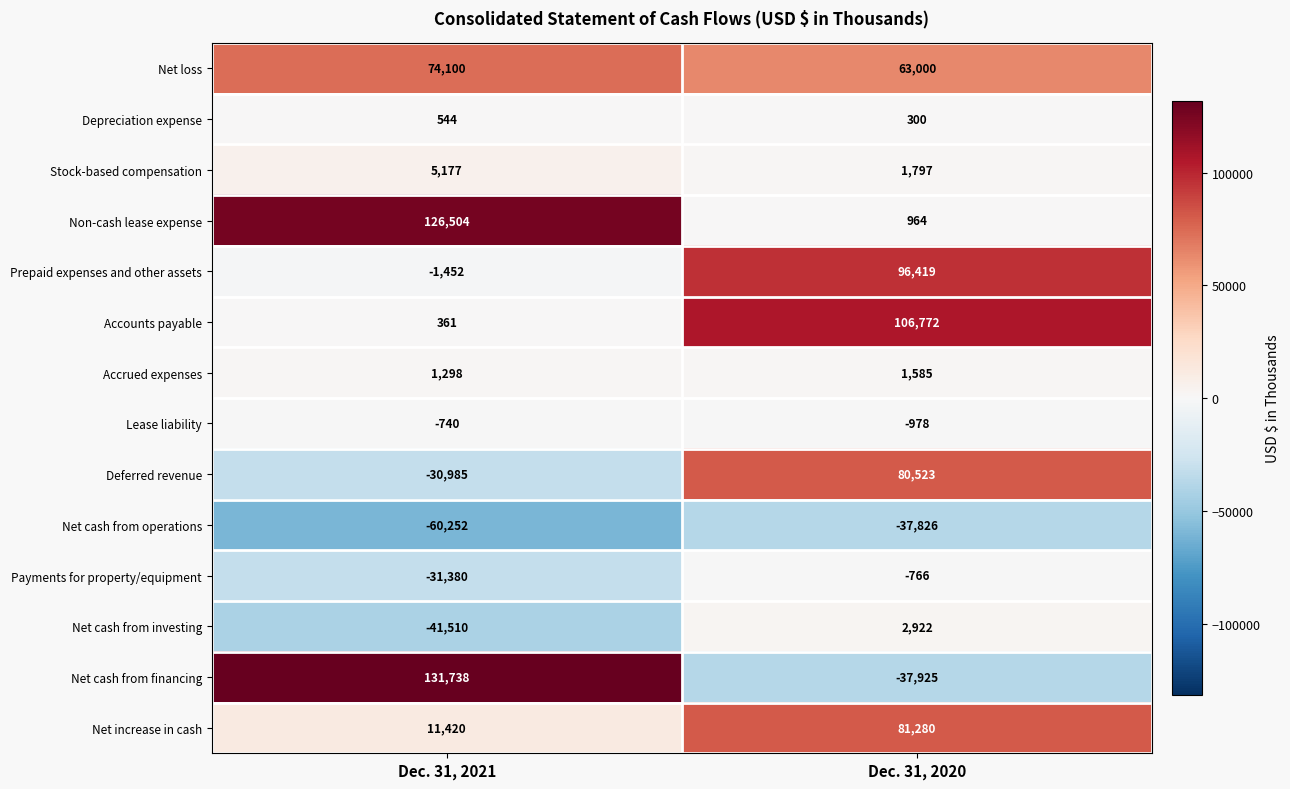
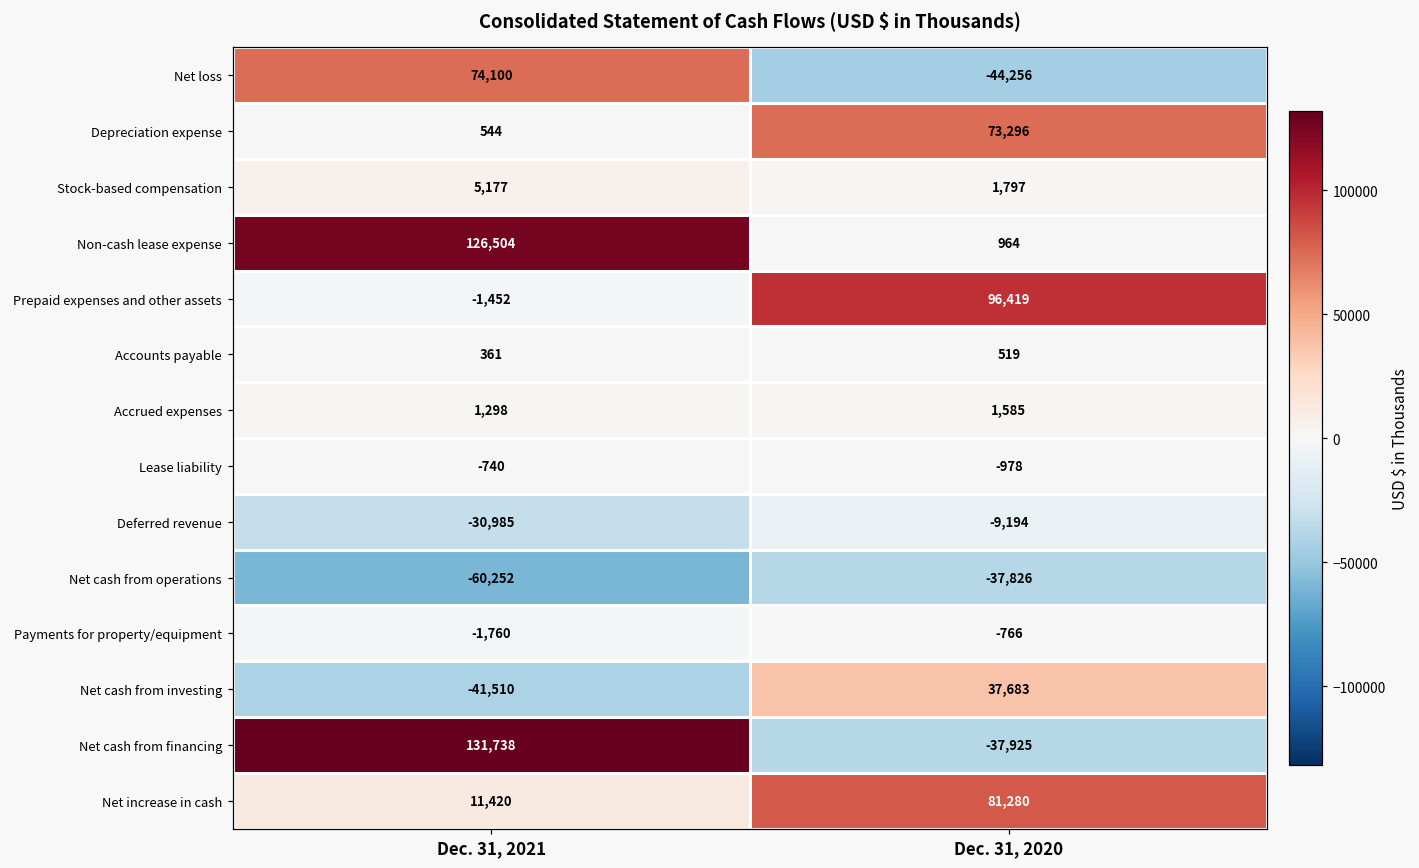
Net loss, Dec. 31, 2020: 63,000 -> -44,256
Depreciation expense, Dec. 31, 2020: 300 -> 73,296
Accounts payable, Dec. 31, 2020: 106,772 -> 519
Deferred revenue, Dec. 31, 2020: 80,523 -> -9,194
Payments for property/equipment, Dec. 31, 2021: -31,380 -> -1,760
Net cash from investing, Dec. 31, 2020: 2,922 -> 37,683
